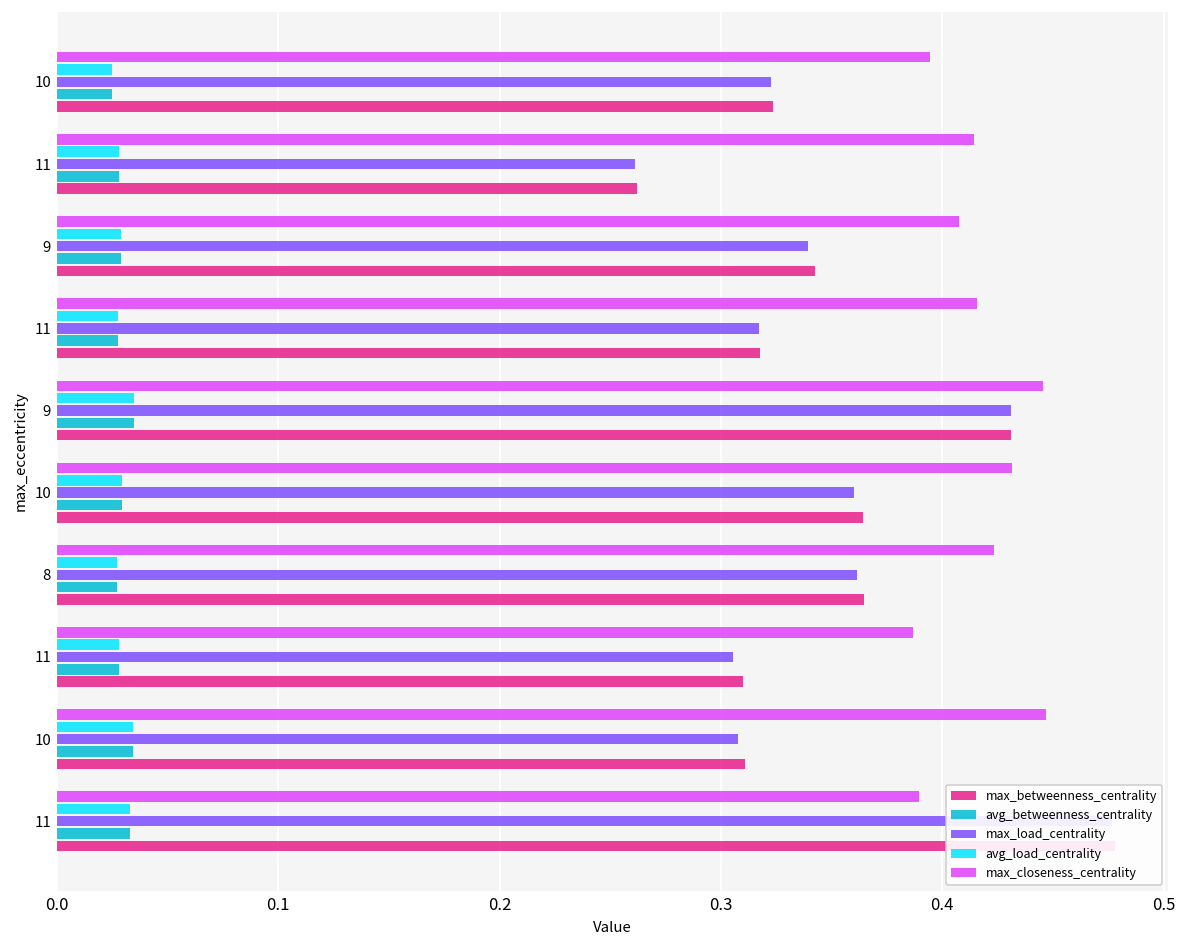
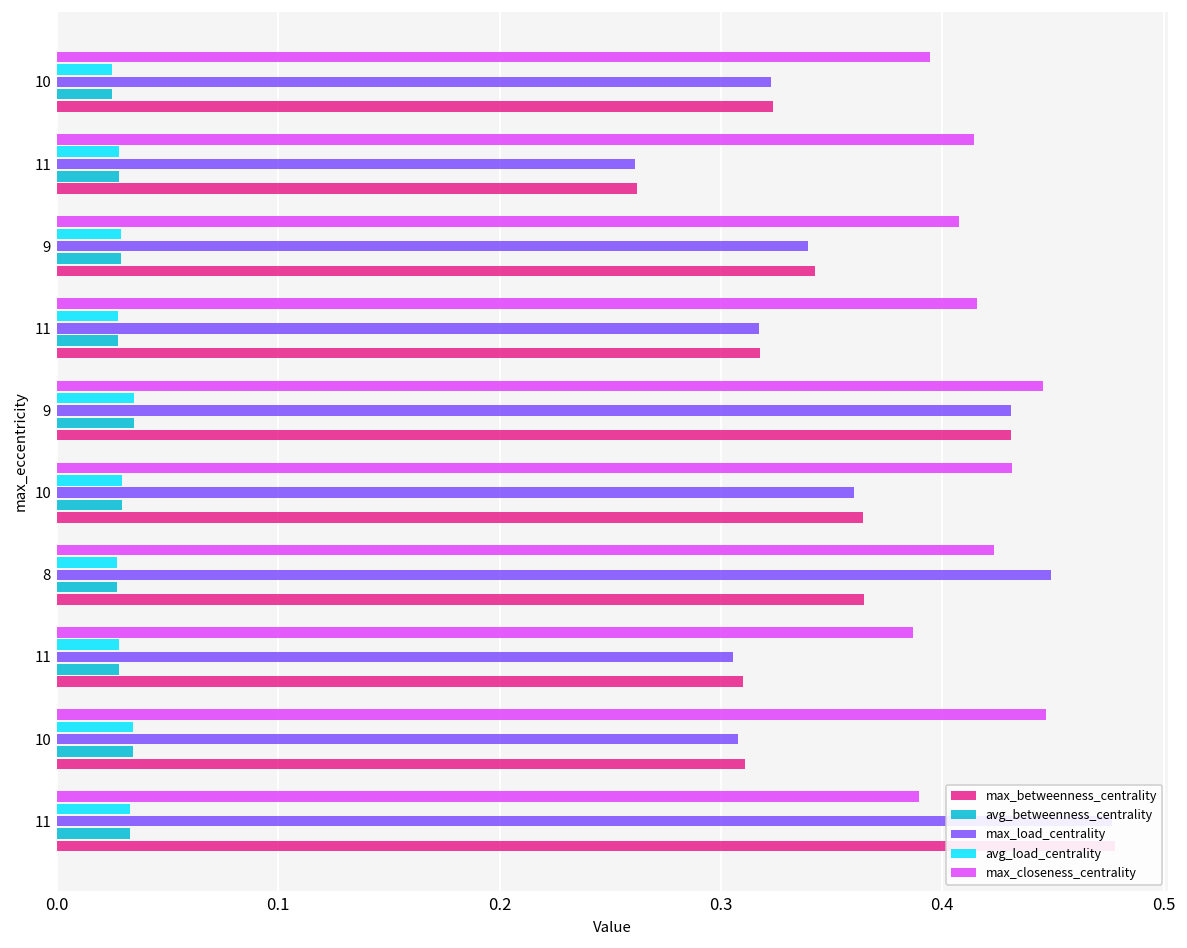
max_load_centrality, 8: 0.362 -> 0.449
